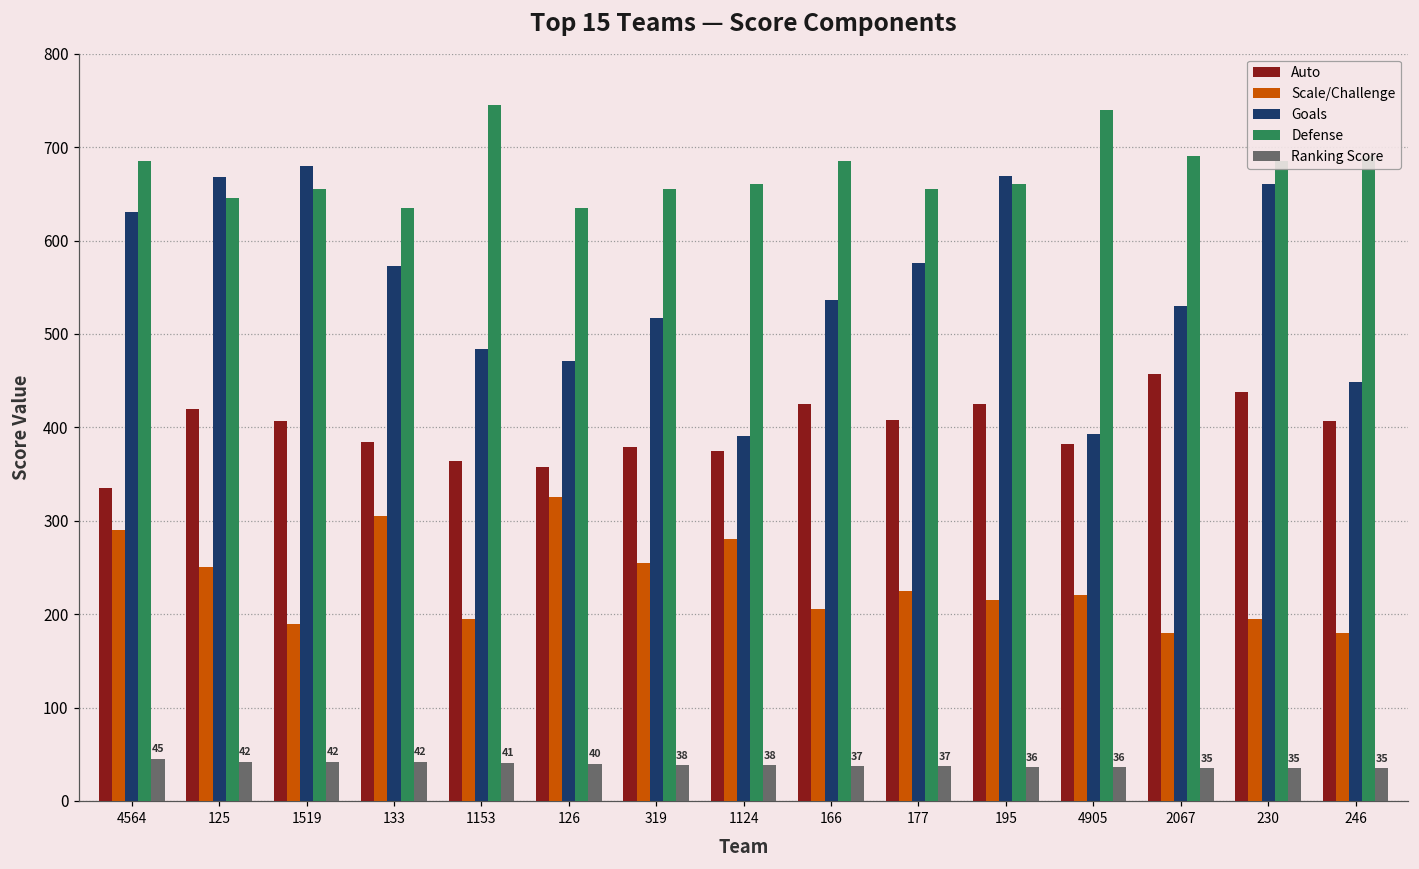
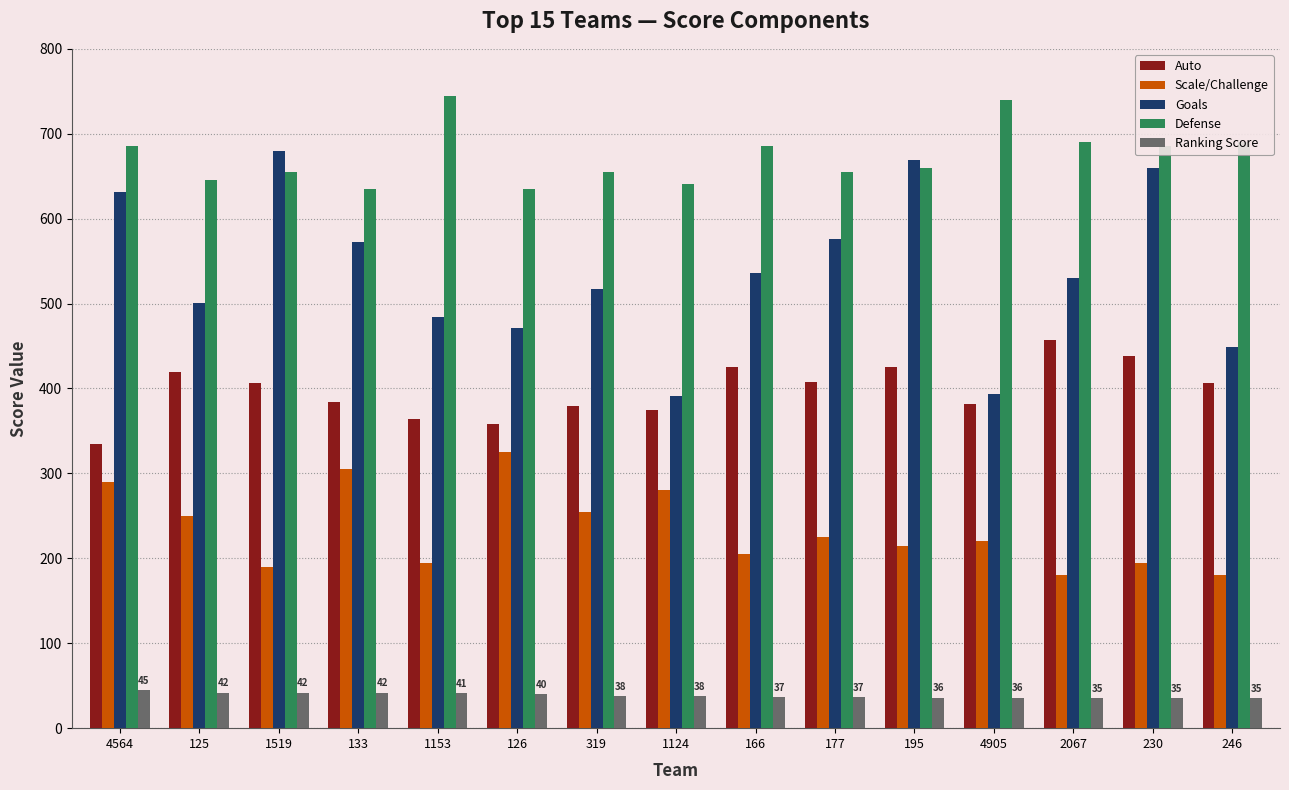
Goals, 125: 670 -> 500
Defense, 1124: 660 -> 640
